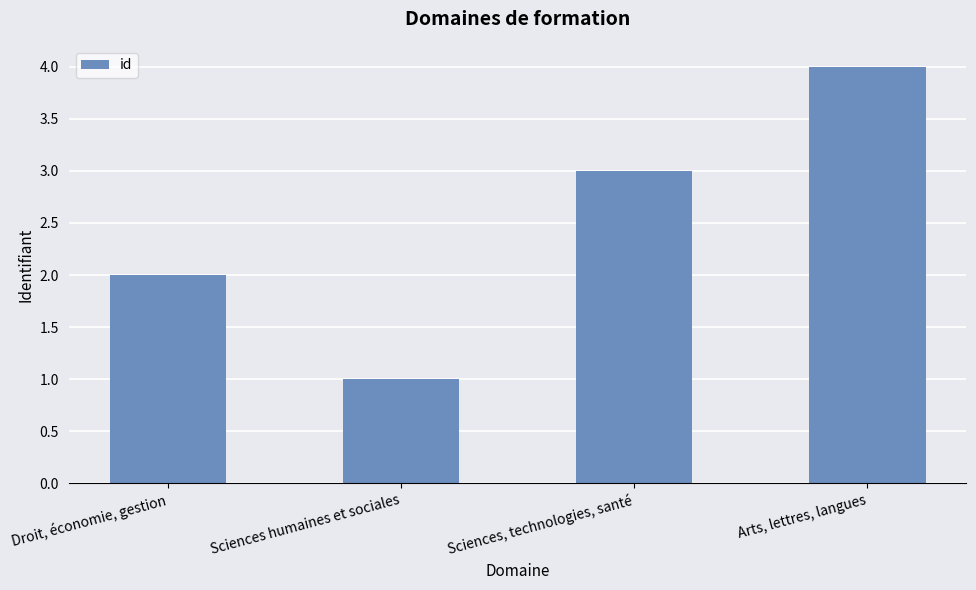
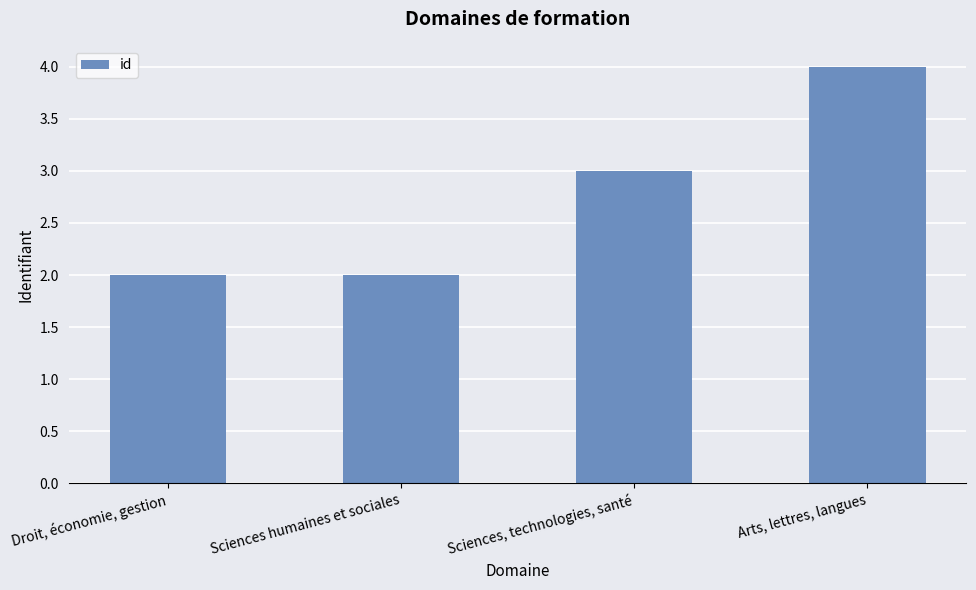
Sciences humaines et sociales: 1 -> 2
